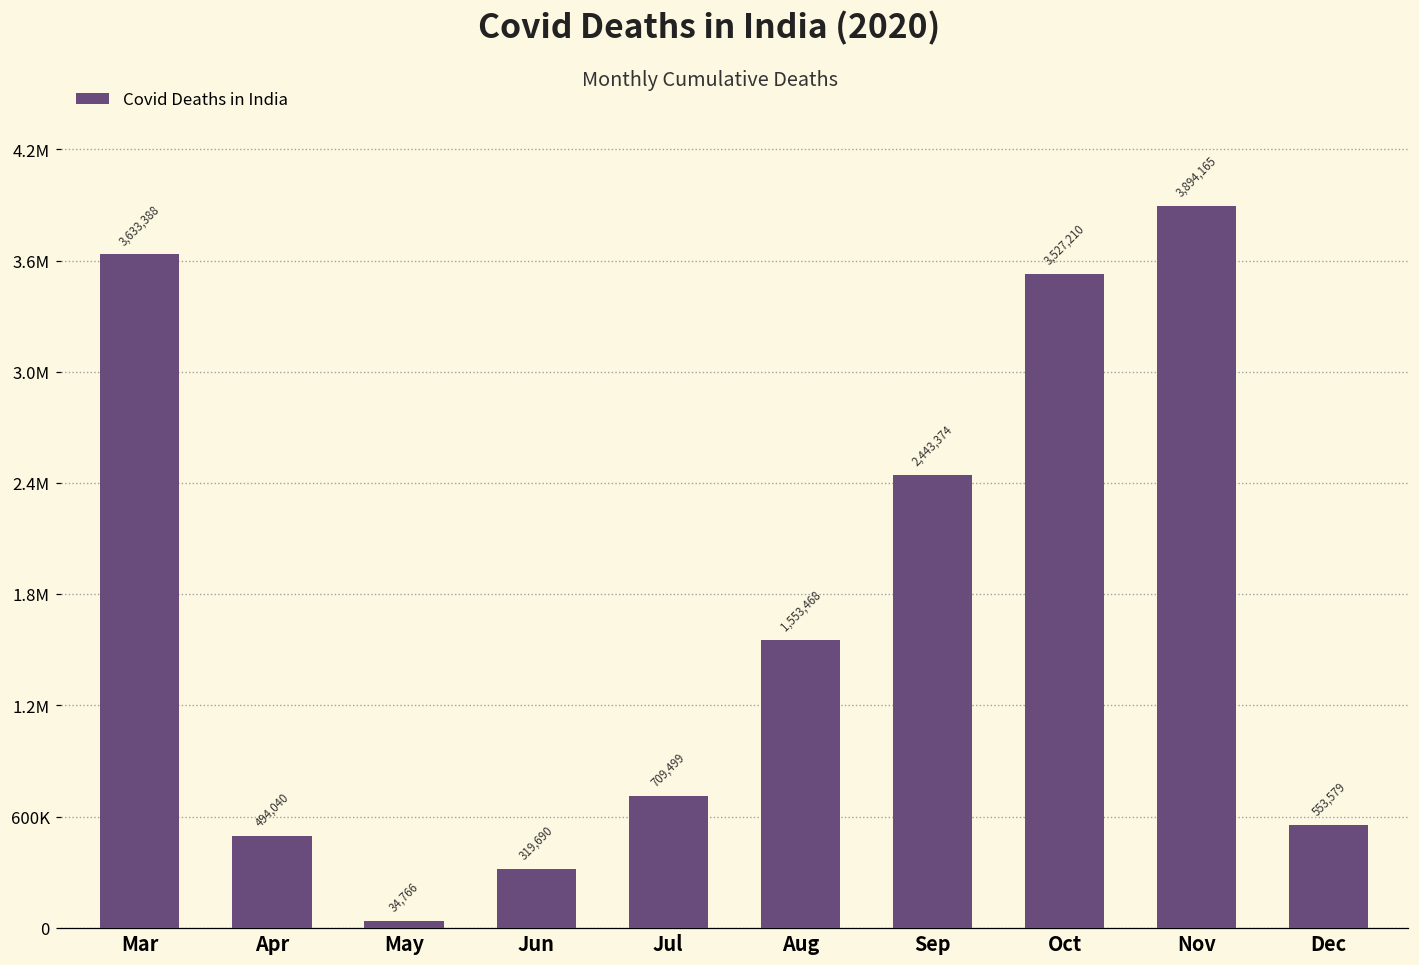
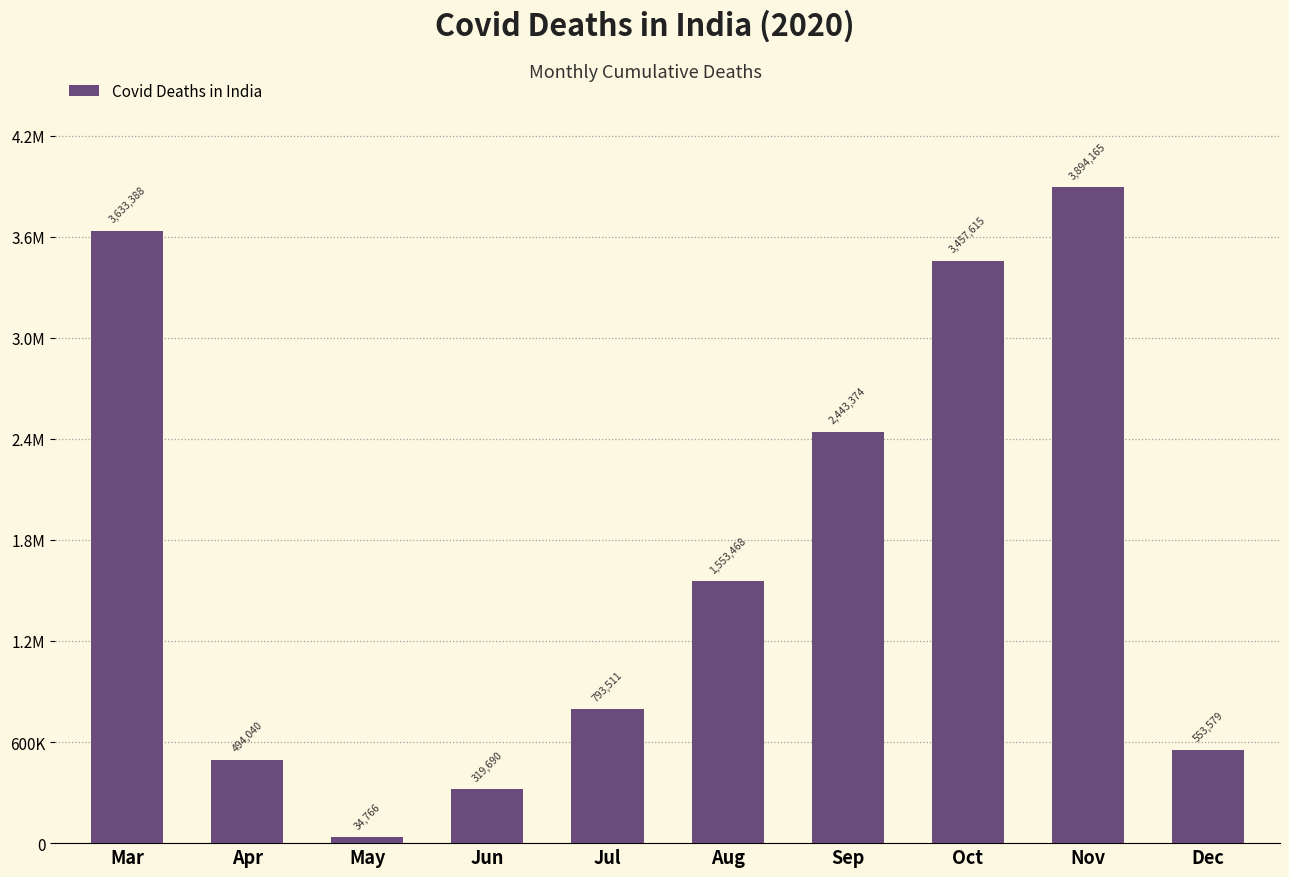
Jul: 709,499 -> 793,511
Oct: 3,527,210 -> 3,457,615
